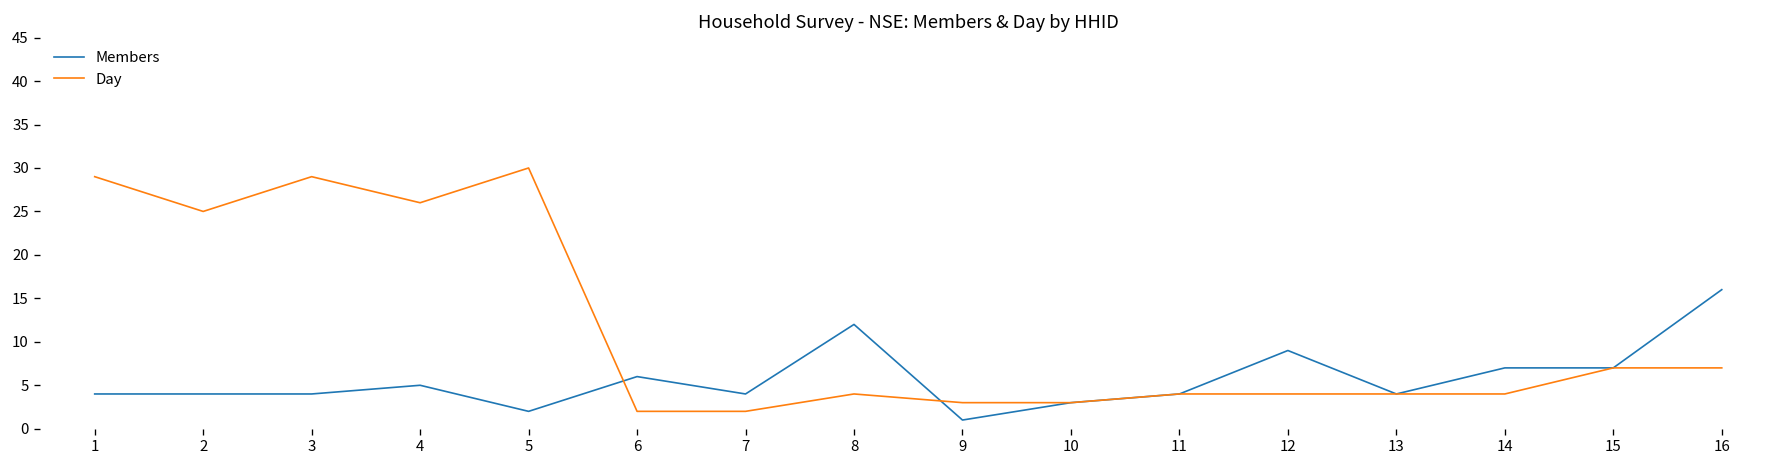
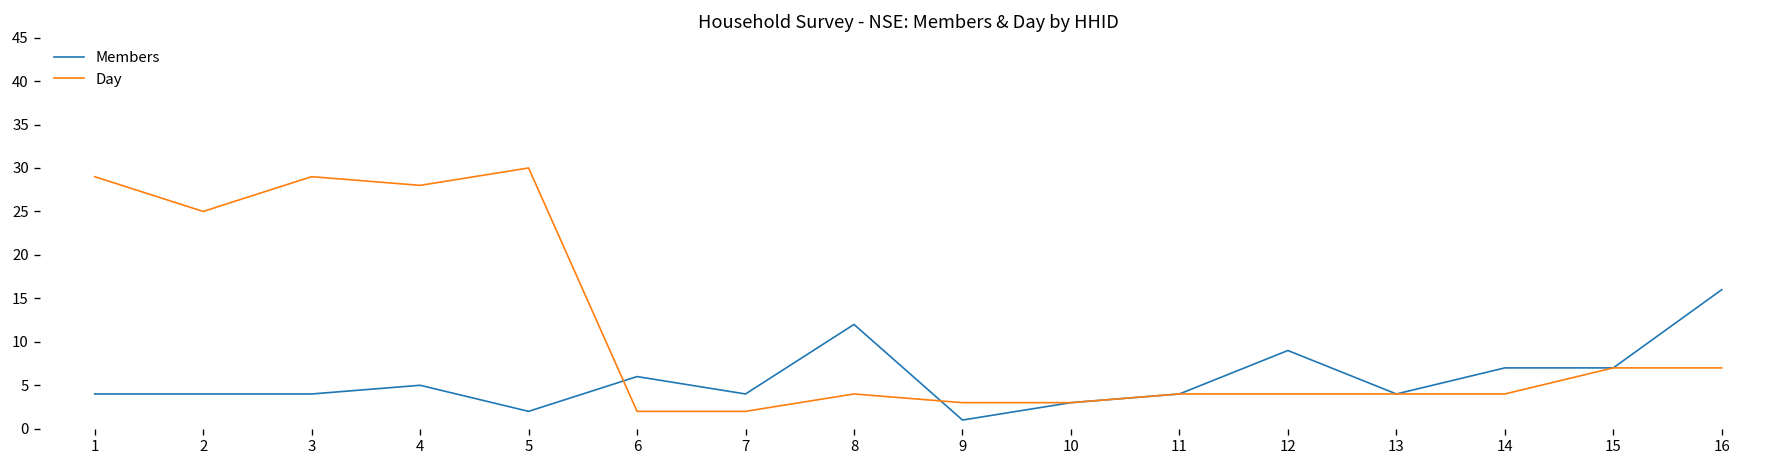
Day, 4: 26 -> 28
